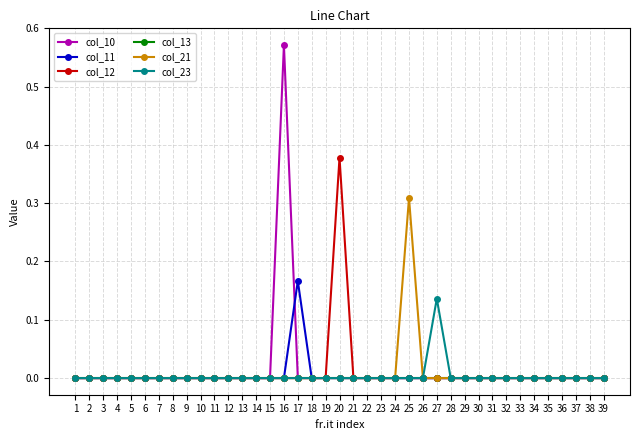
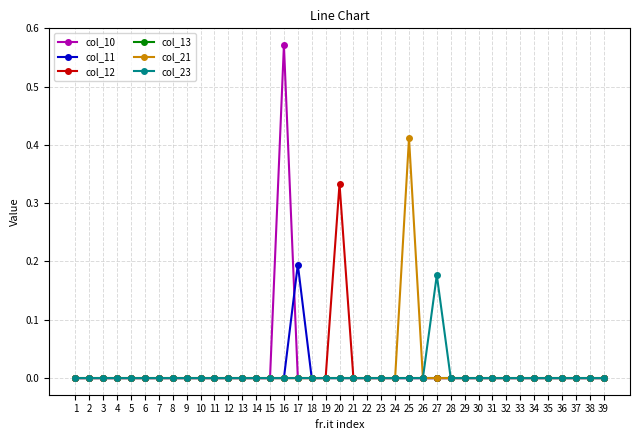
col_11, 17: 0.17 -> 0.19
col_12, 20: 0.38 -> 0.33
col_21, 25: 0.31 -> 0.41
col_23, 27: 0.14 -> 0.18
